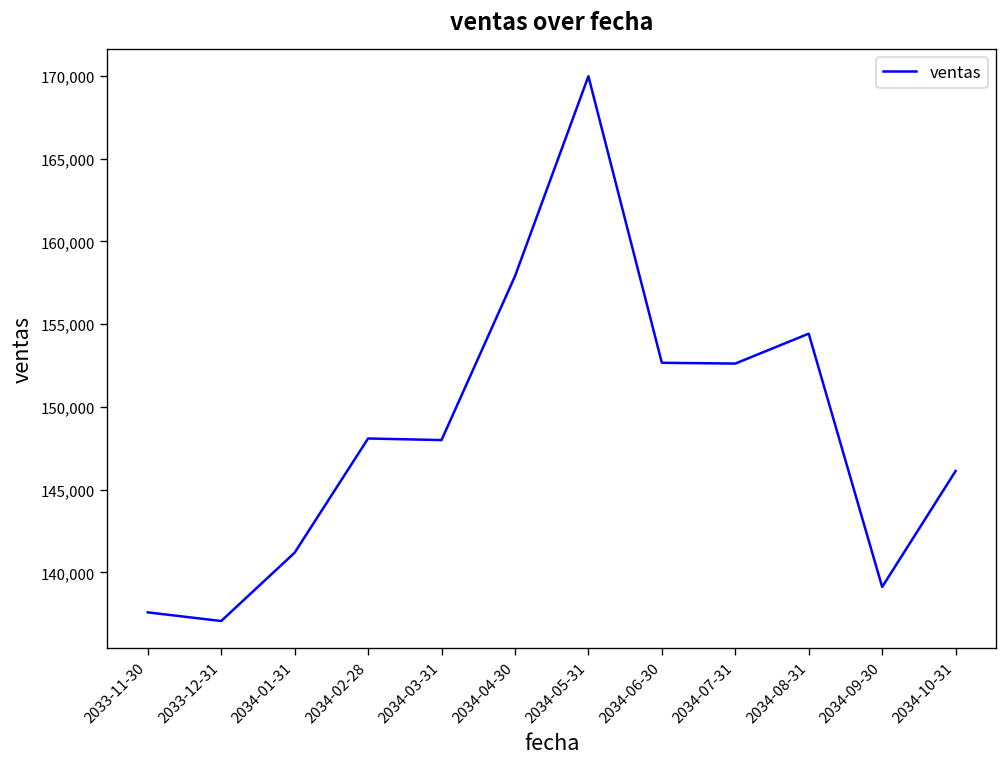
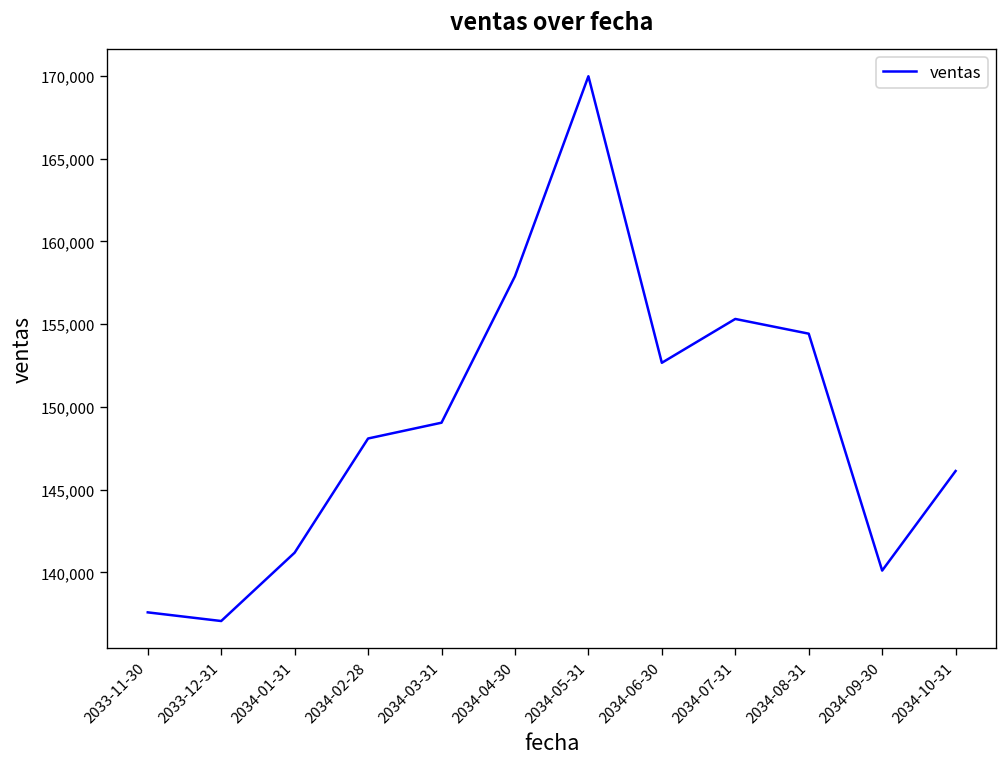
2034-03-31: 148,000 -> 149,000
2034-07-31: 152,600 -> 155,300
2034-09-30: 139,100 -> 140,100
